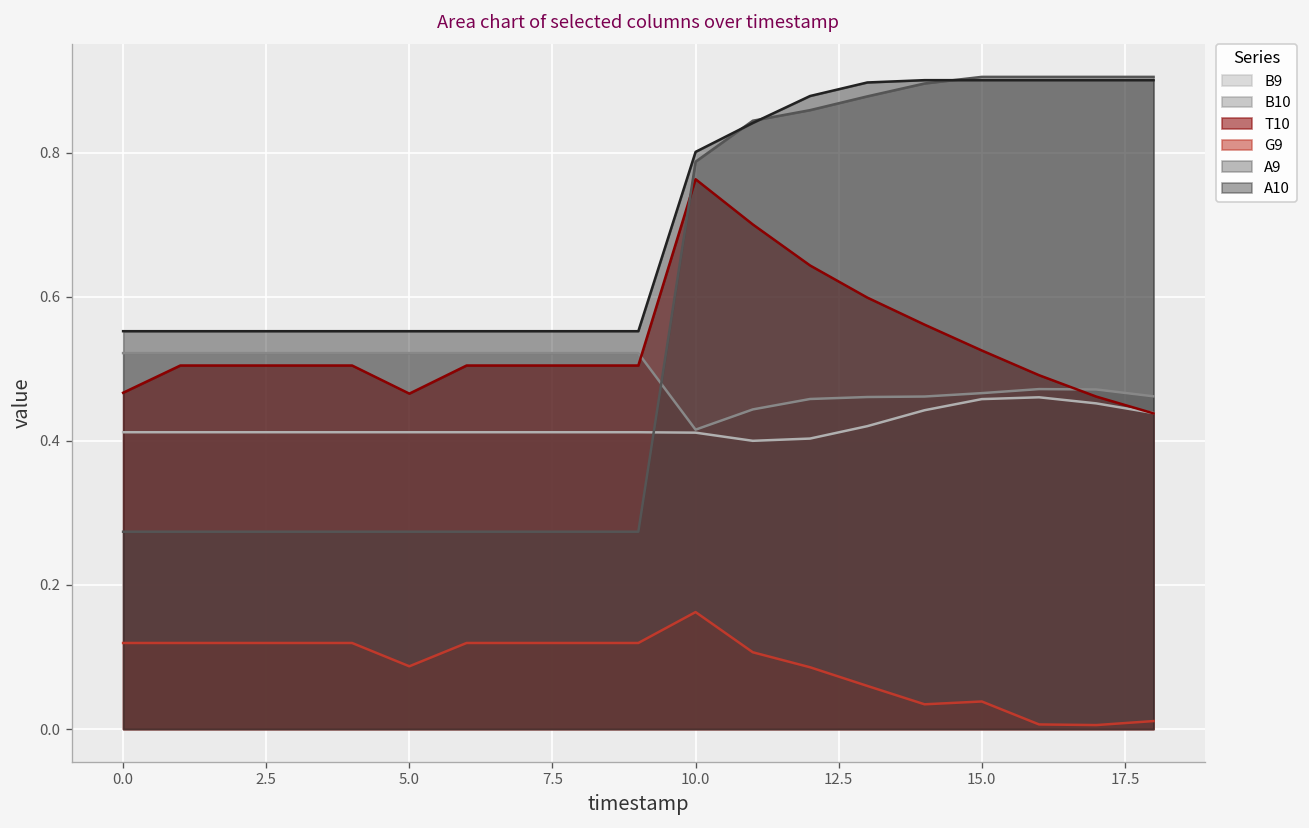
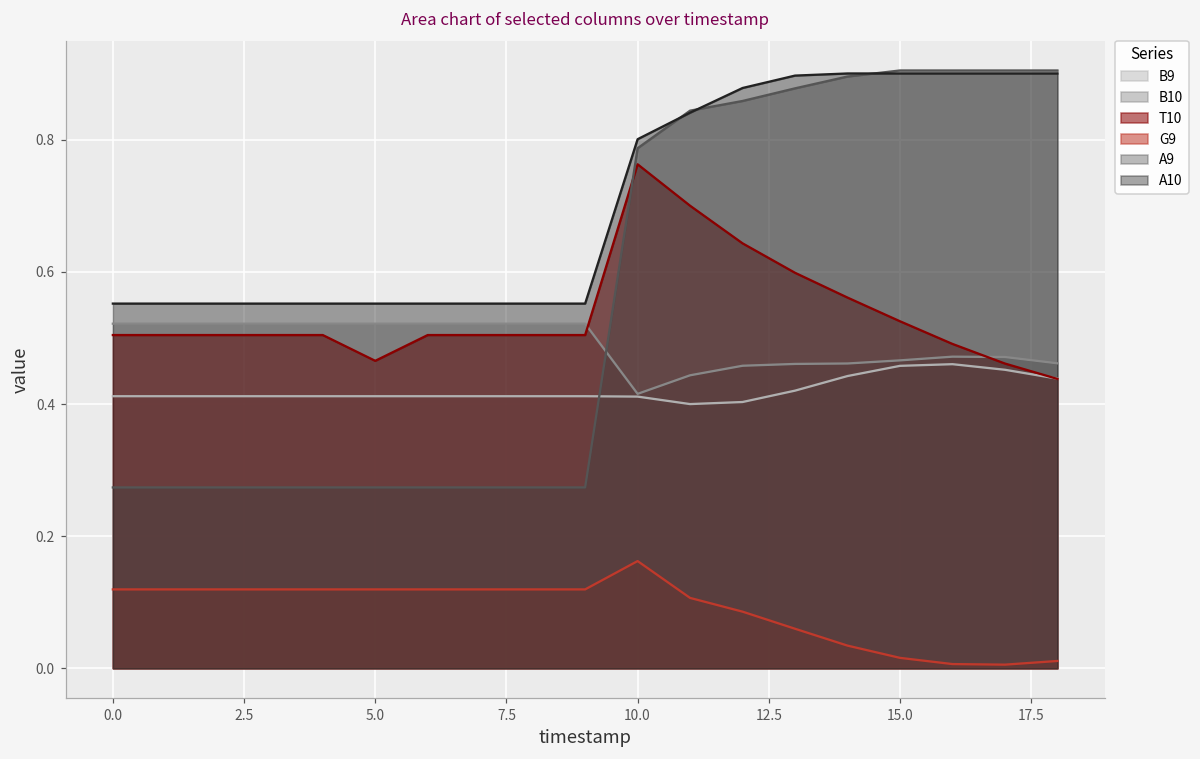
T10, 0.0: 0.47 -> 0.50
G9, 5.0: 0.09 -> 0.12
G9, 15.0: 0.04 -> 0.02
